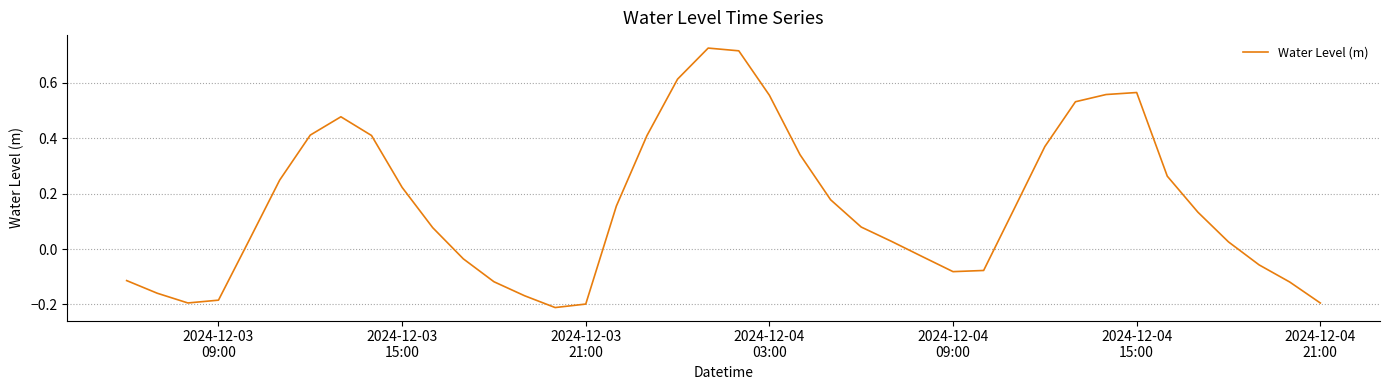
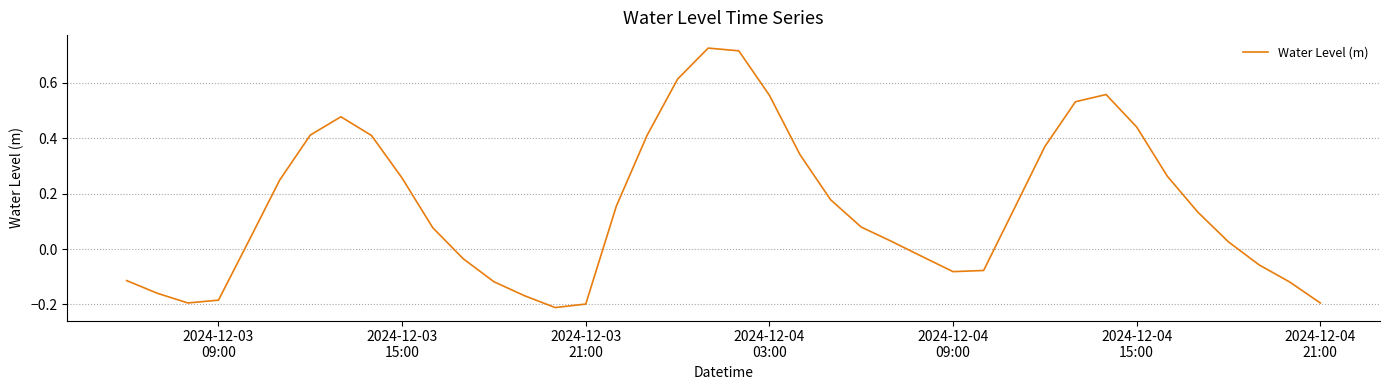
2024-12-03 15:00: 0.22 -> 0.26
2024-12-04 15:00: 0.57 -> 0.44
